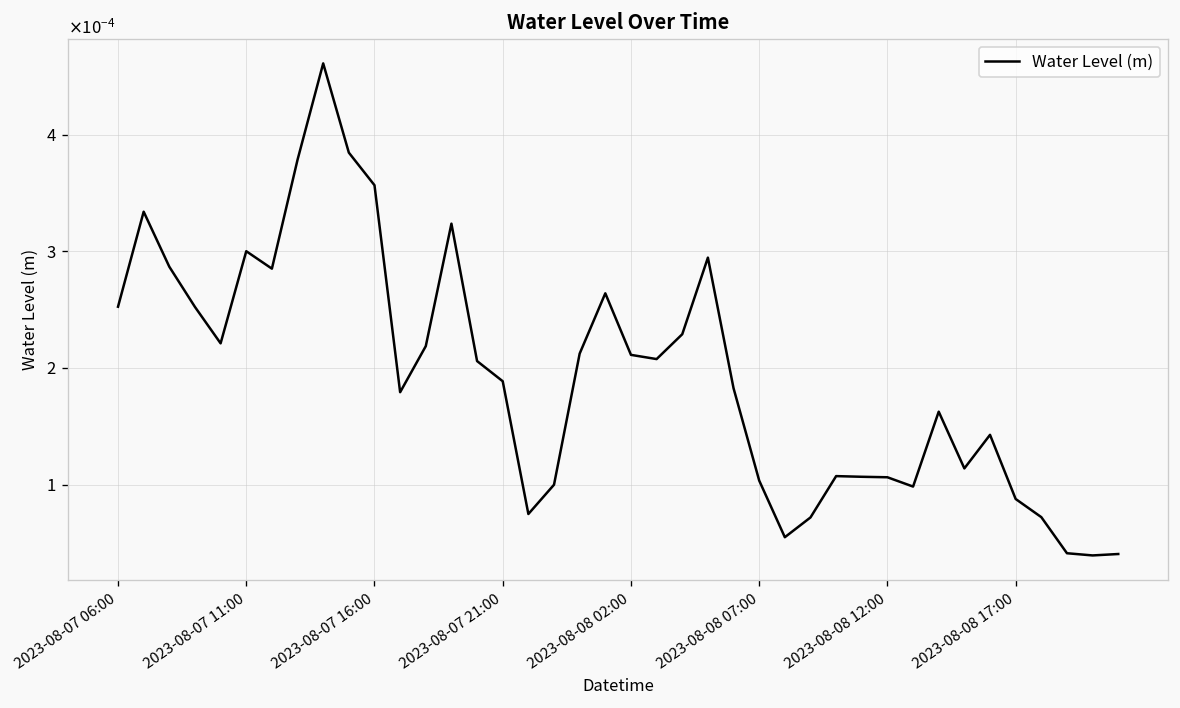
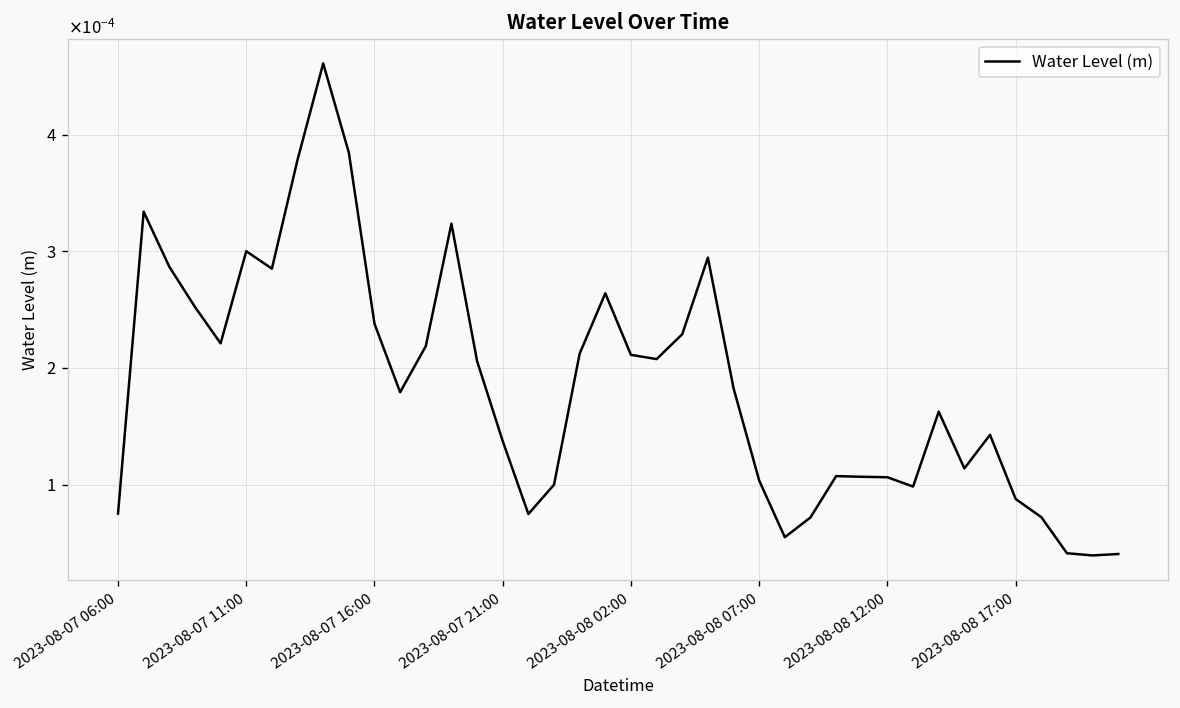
2023-08-07 06:00: 0.00025 -> 0.00008
2023-08-07 16:00: 0.00036 -> 0.00024
2023-08-07 21:00: 0.00019 -> 0.00014
